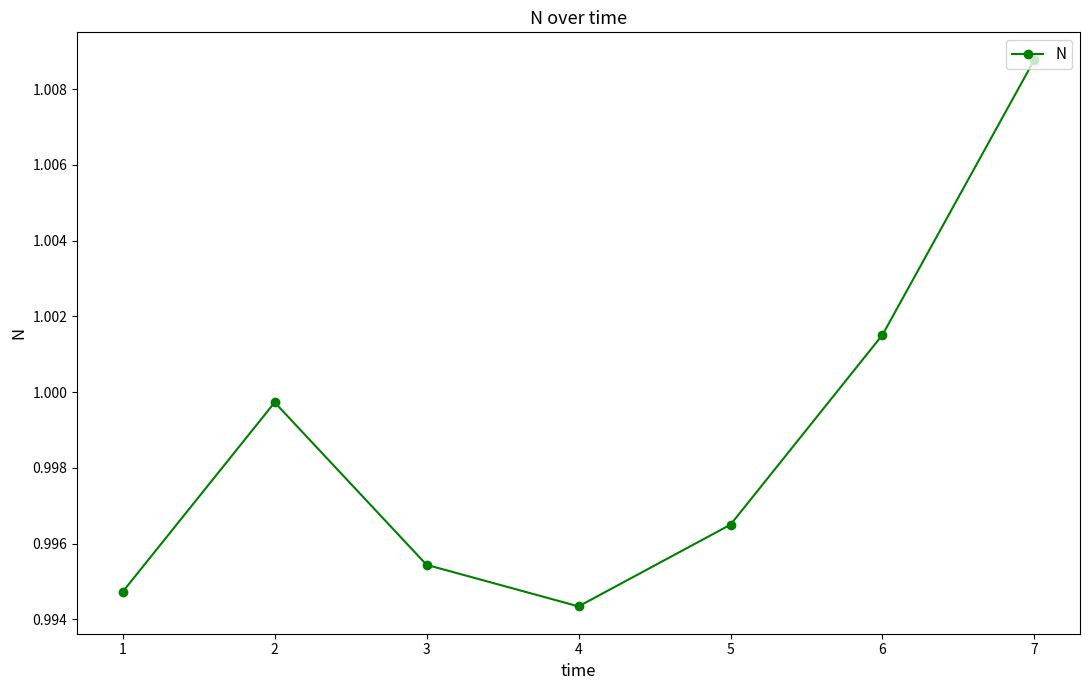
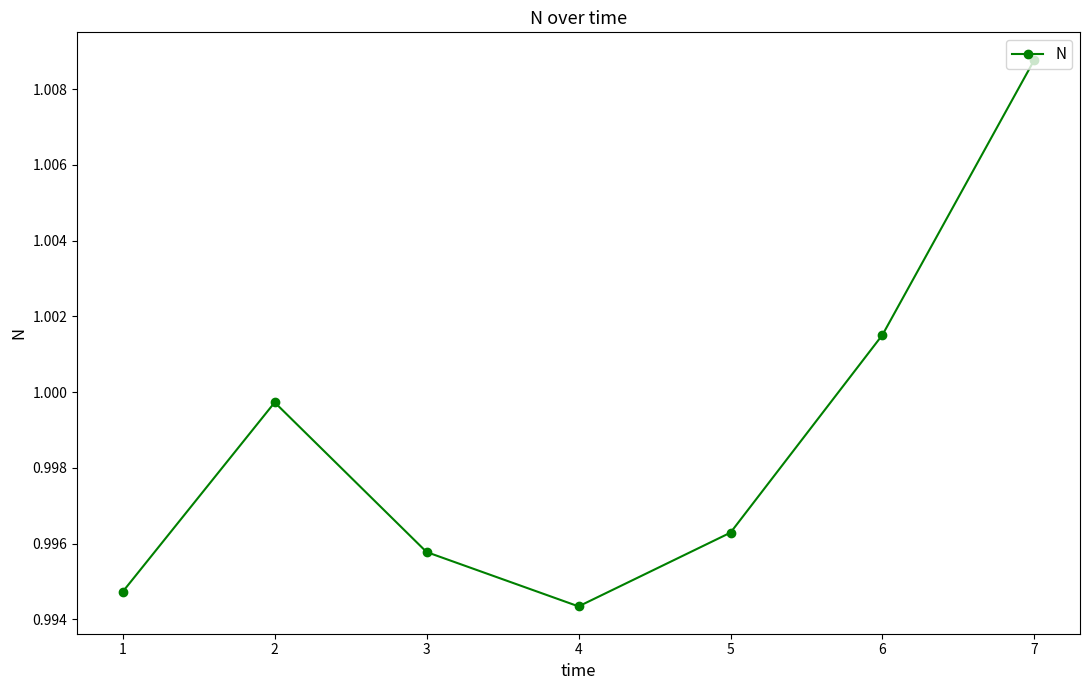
3: 0.9954 -> 0.9958
5: 0.9965 -> 0.9963
